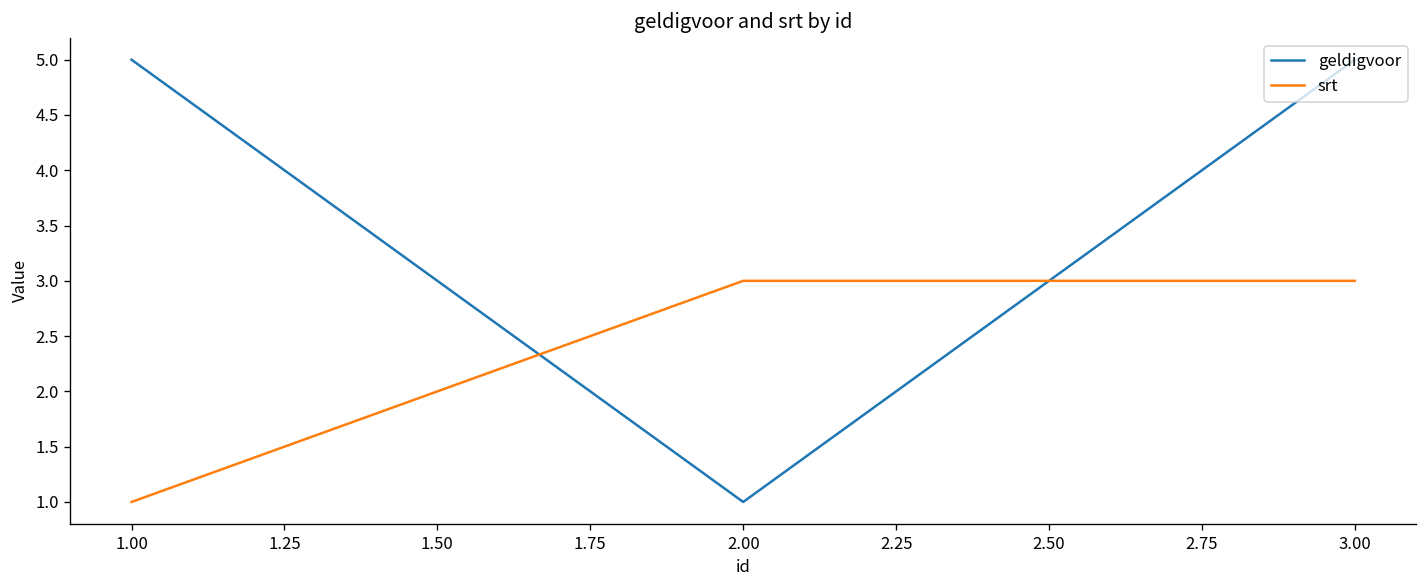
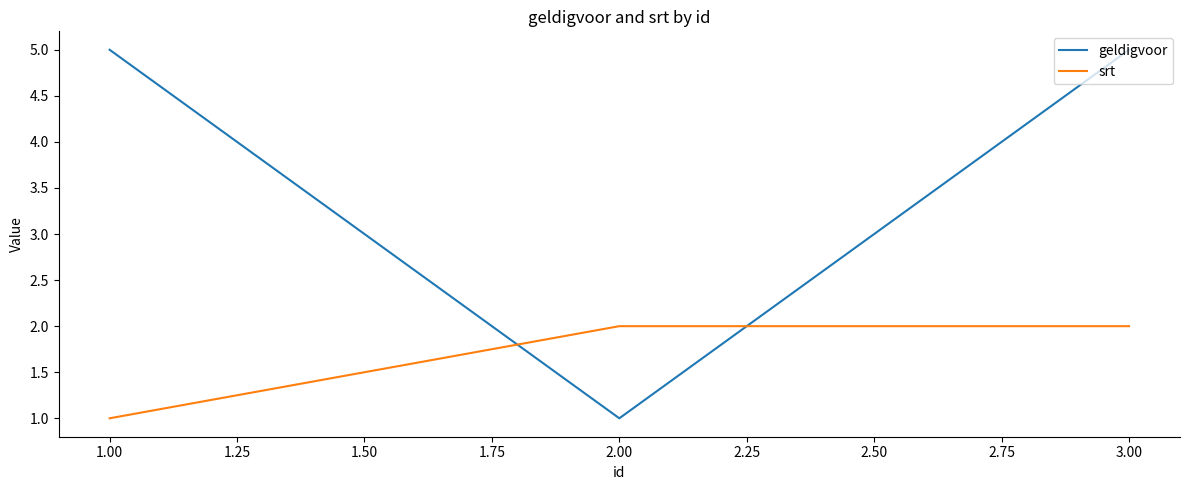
srt, 2.00: 3 -> 2
srt, 3.00: 3 -> 2
